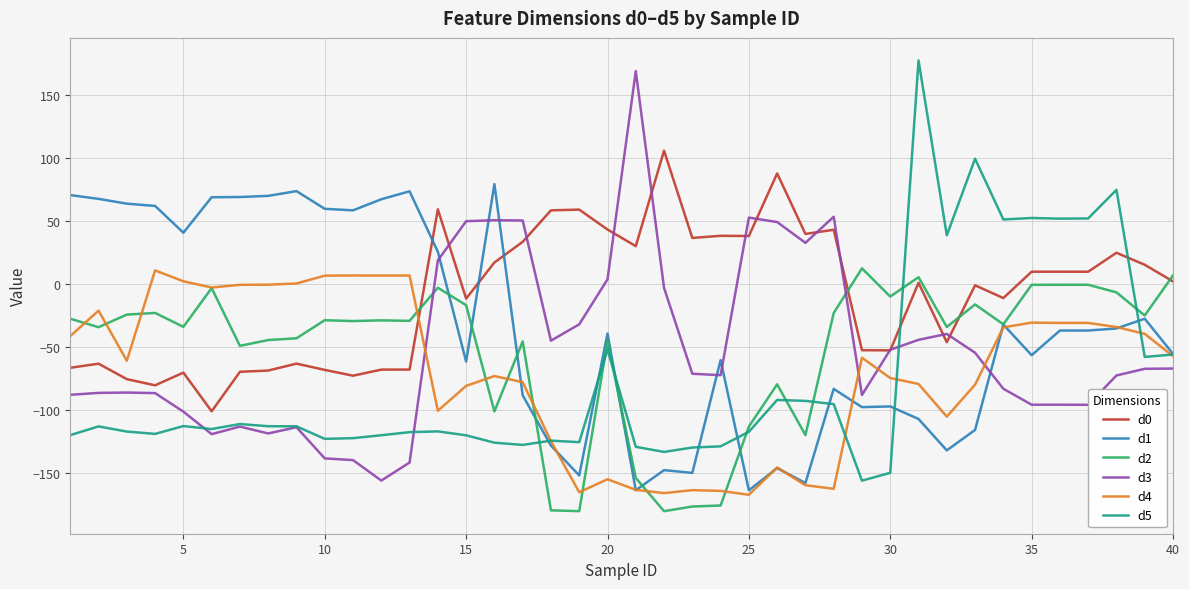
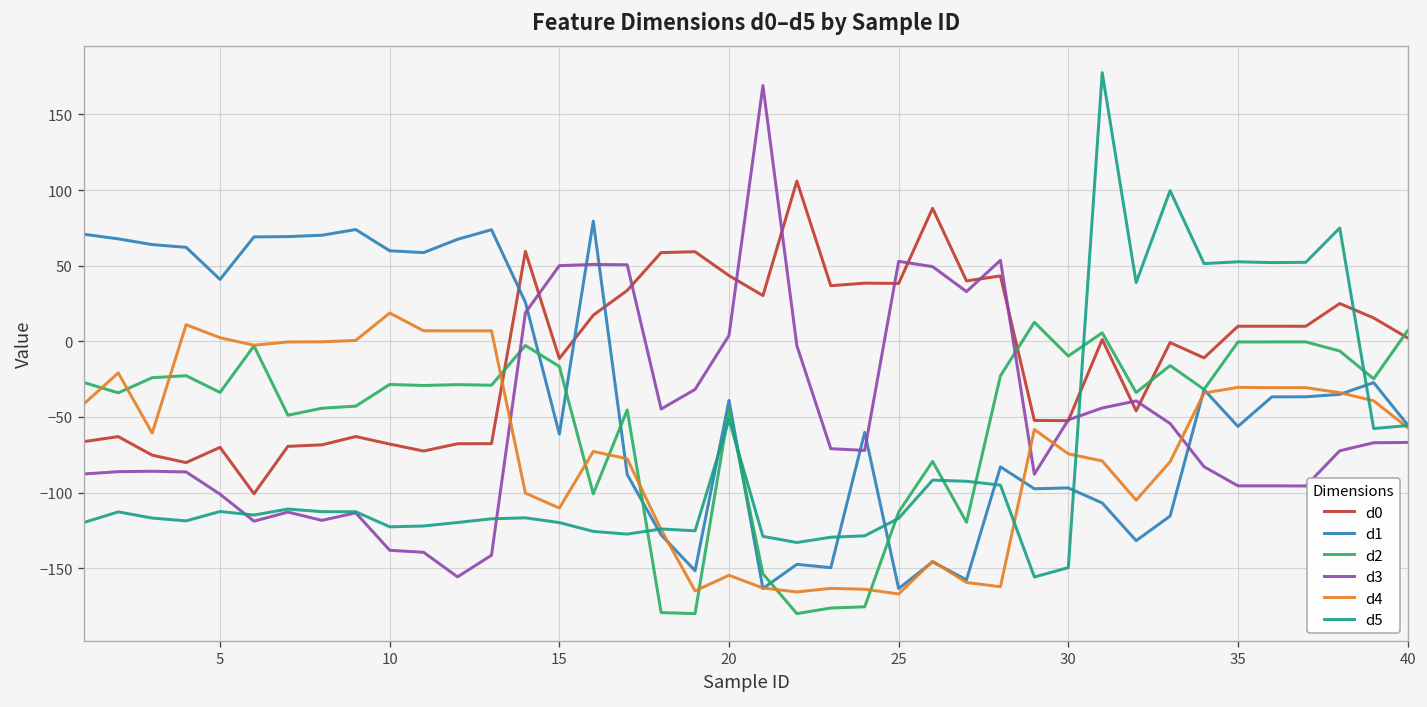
d4, 10: 7 -> 19
d4, 15: -81 -> -110
